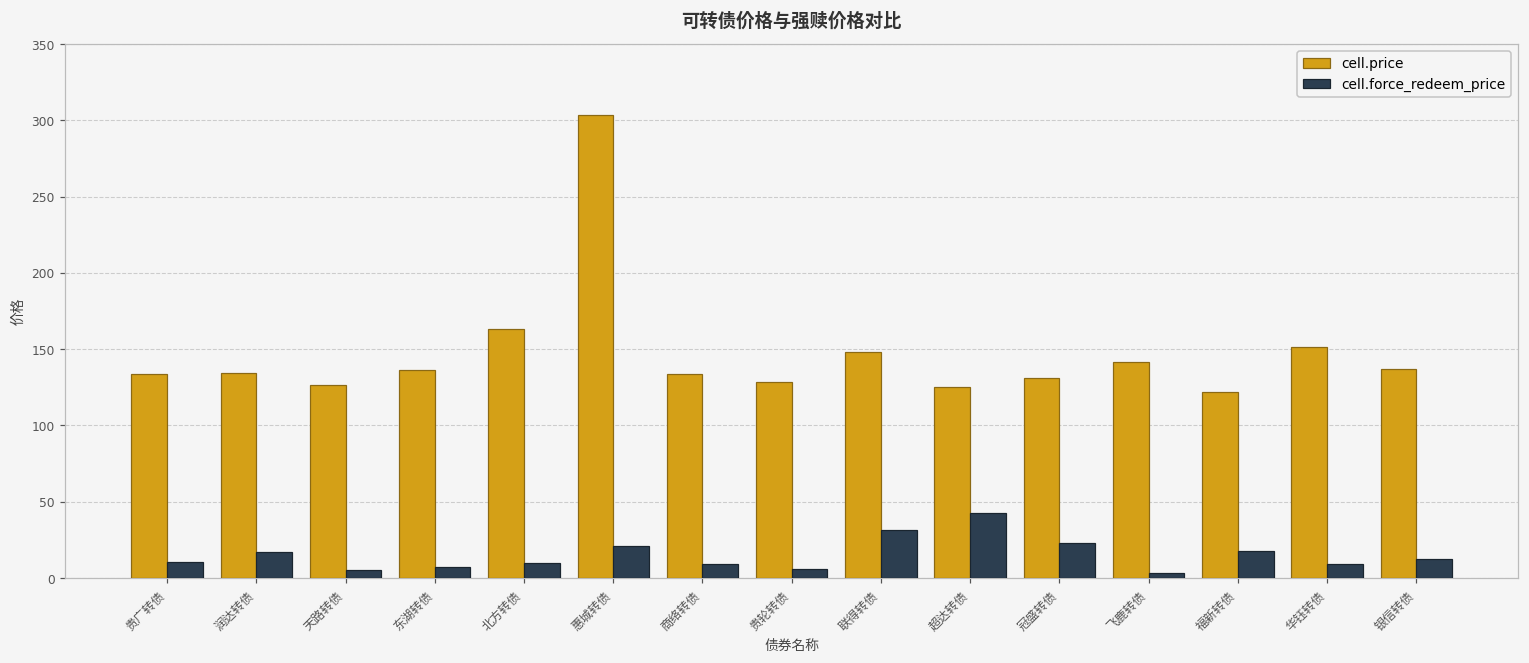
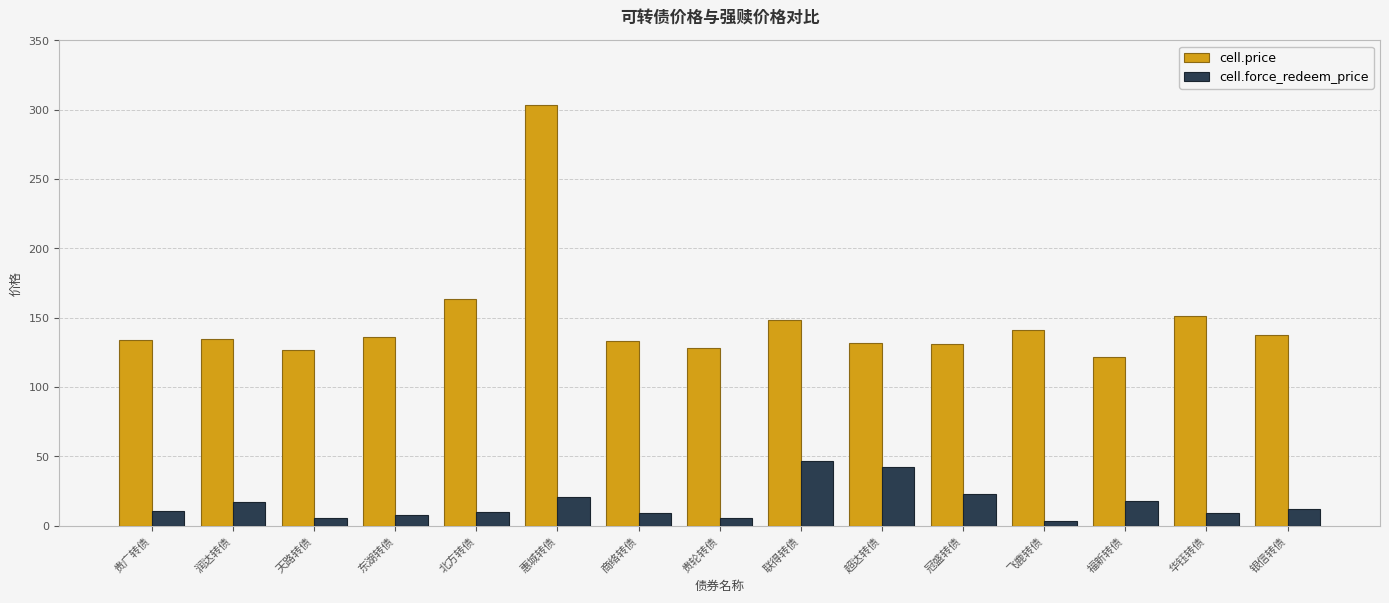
cell.force_redeem_price, 联得转债: 31 -> 47
cell.price, 超达转债: 126 -> 132
